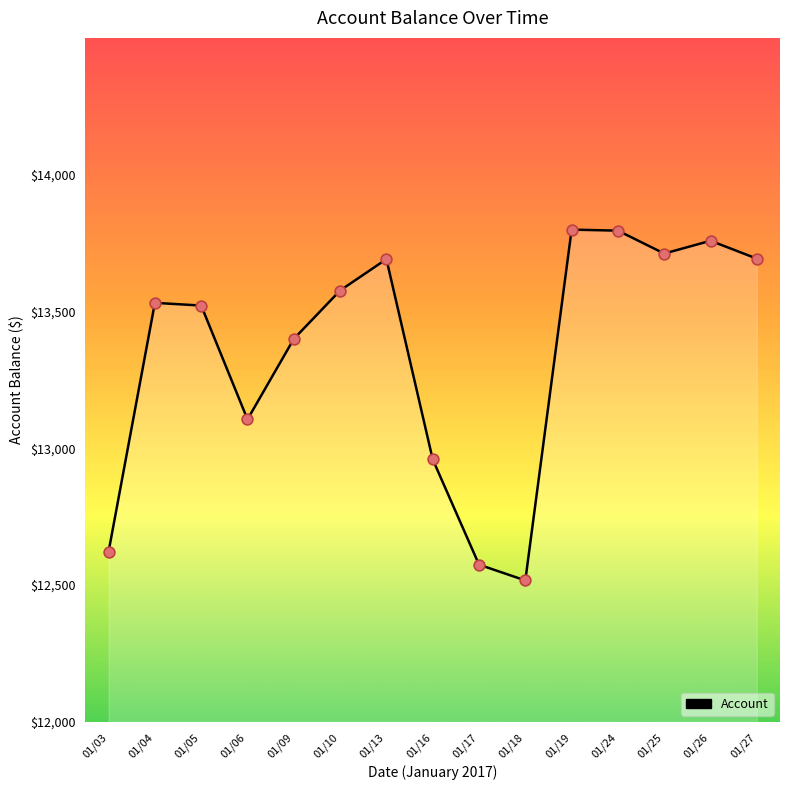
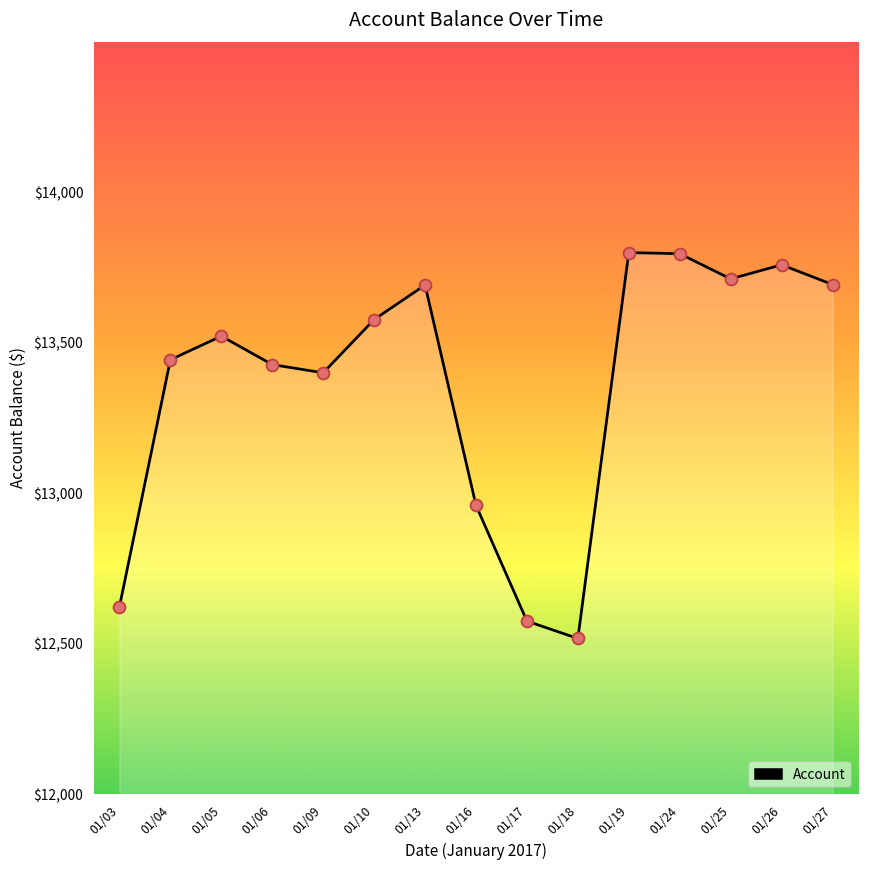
01/04: $13,530 -> $13,440
01/06: $13,110 -> $13,430
